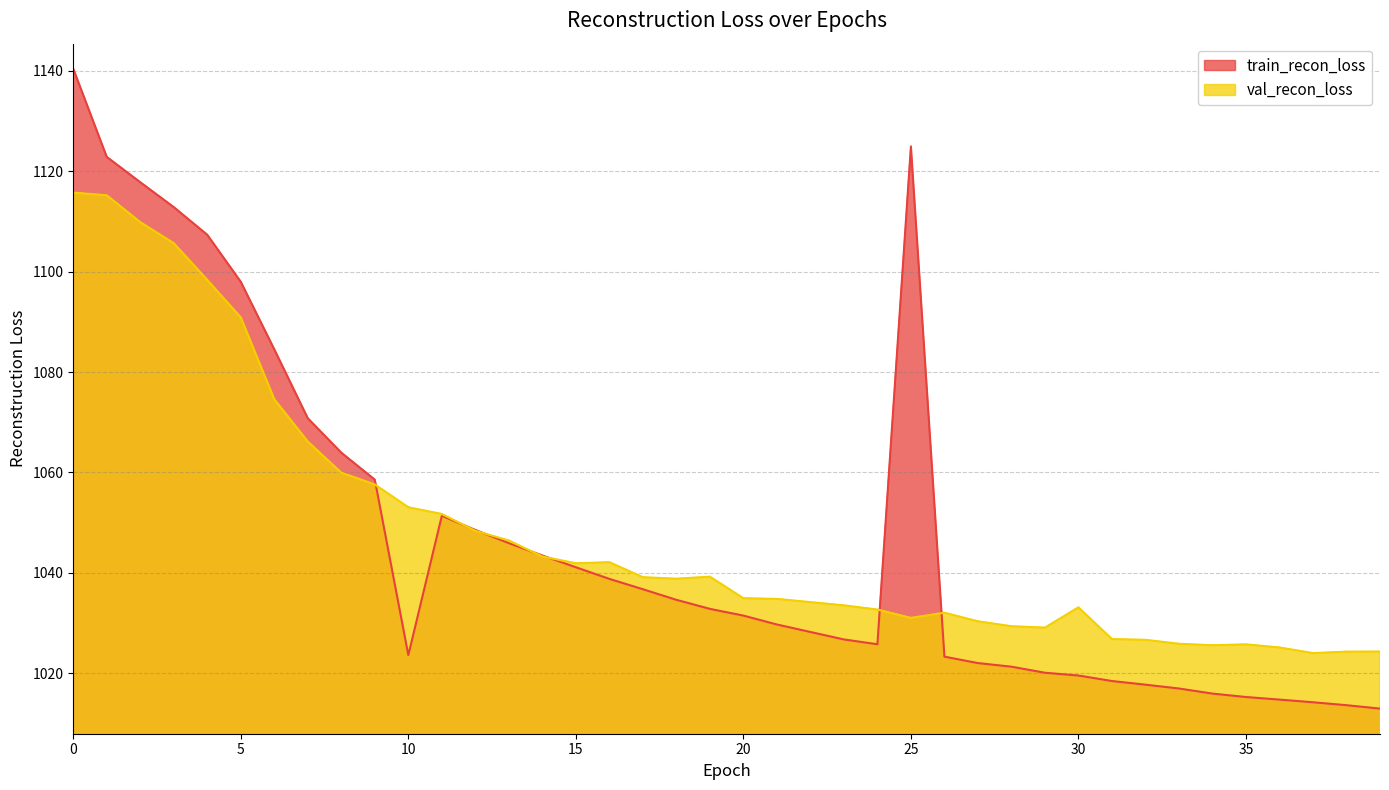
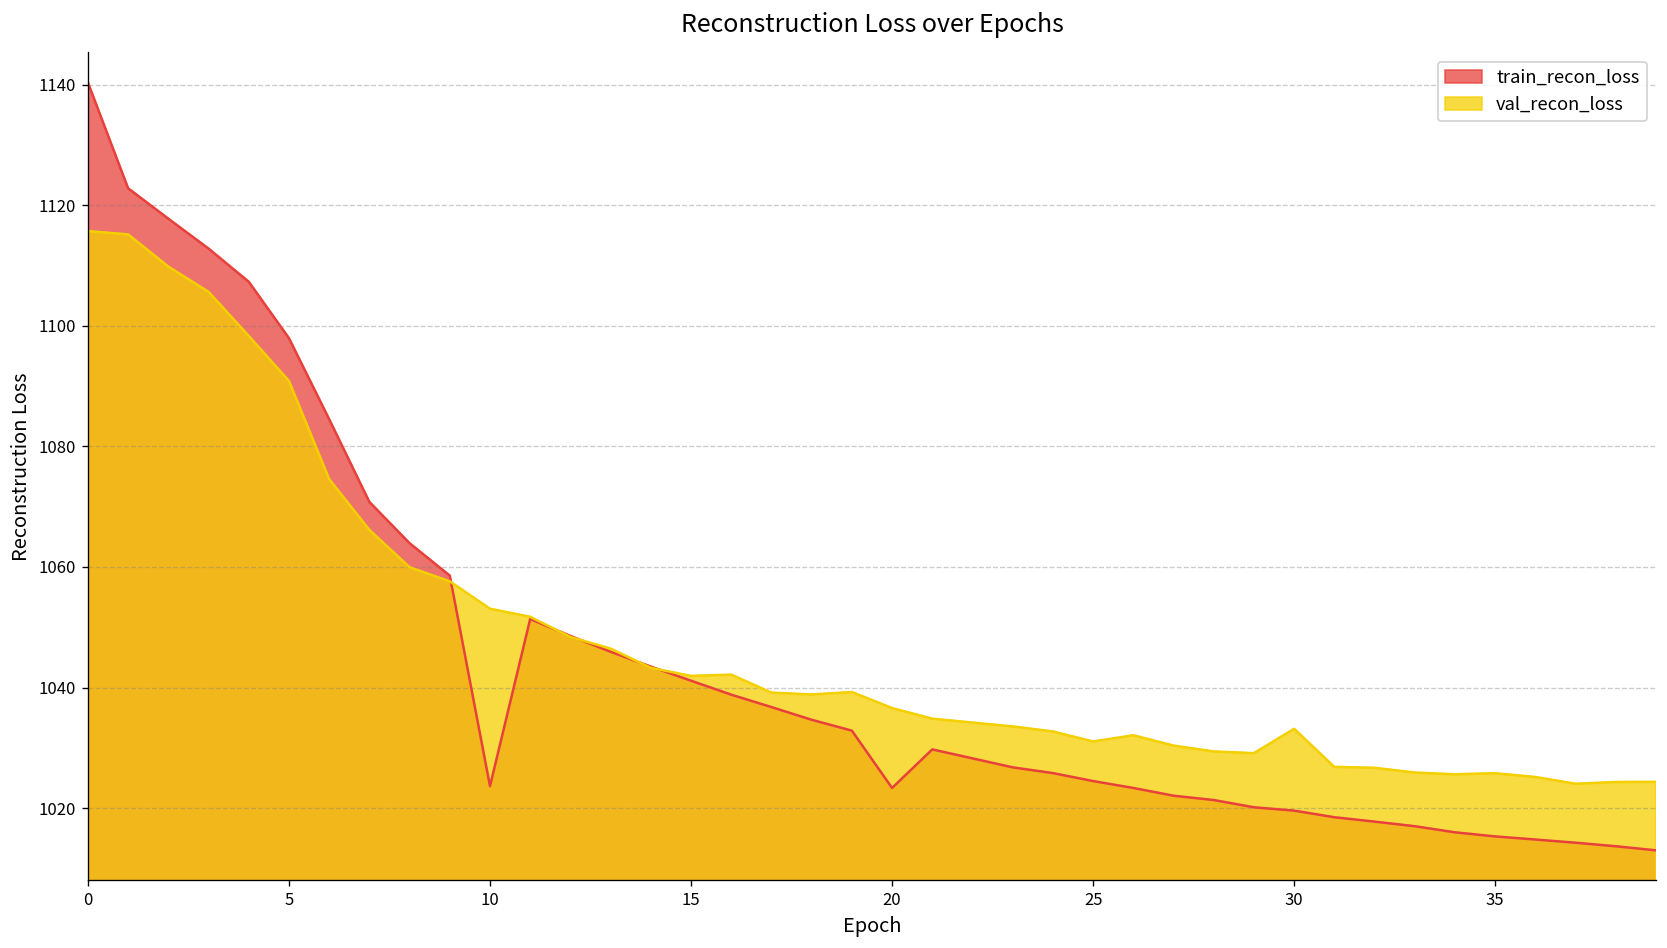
train_recon_loss, 20: 1031 -> 1023
val_recon_loss, 20: 1035 -> 1037
train_recon_loss, 25: 1125 -> 1024
